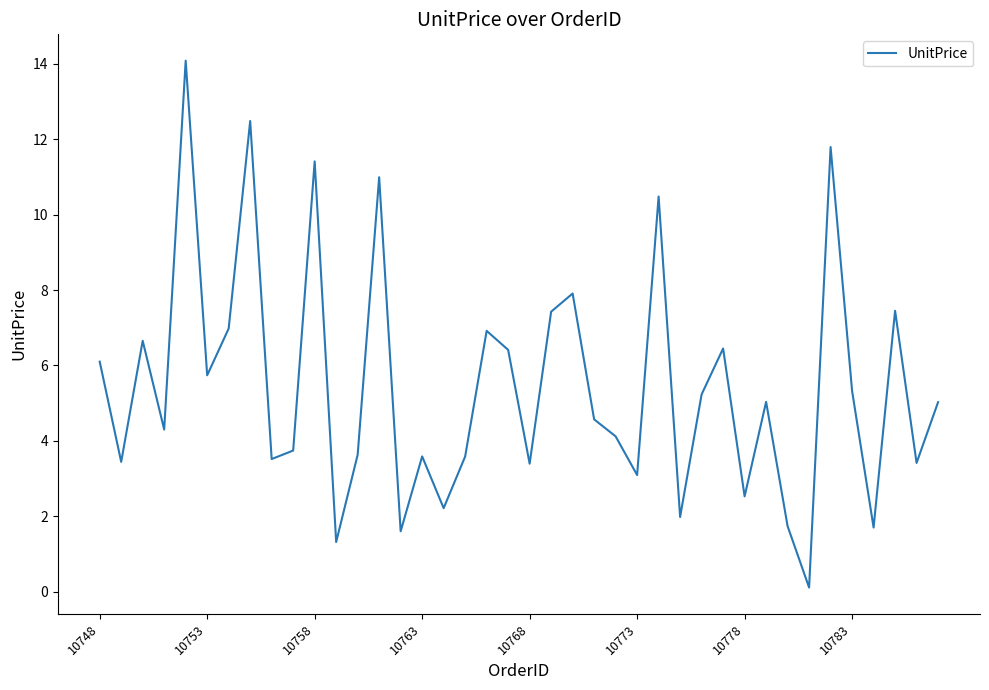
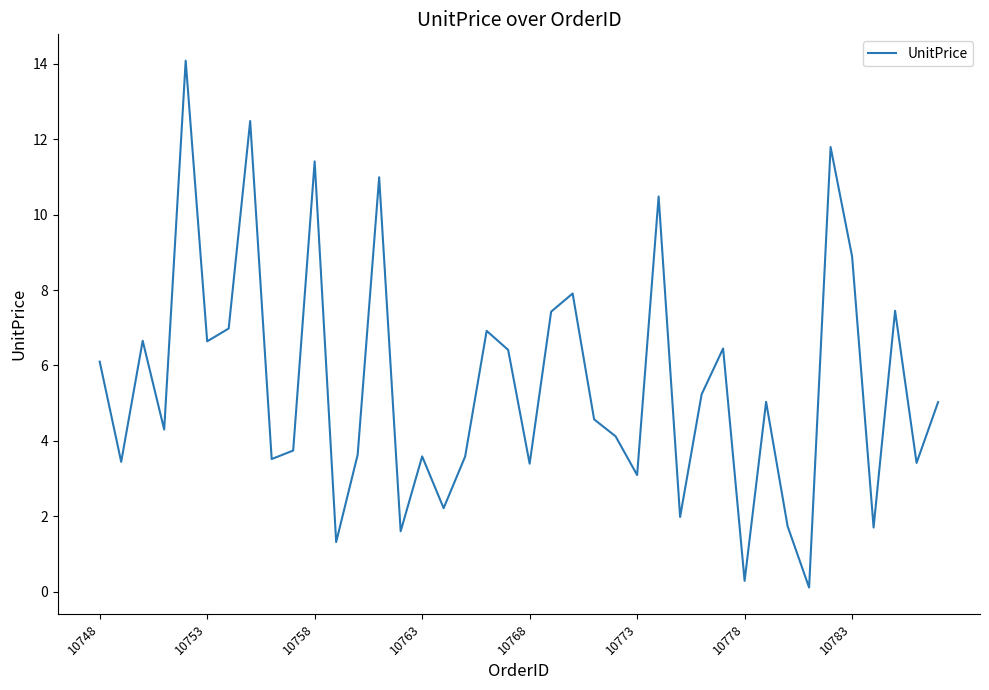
10753: 5.7 -> 6.6
10778: 2.5 -> 0.3
10783: 5.3 -> 8.9
